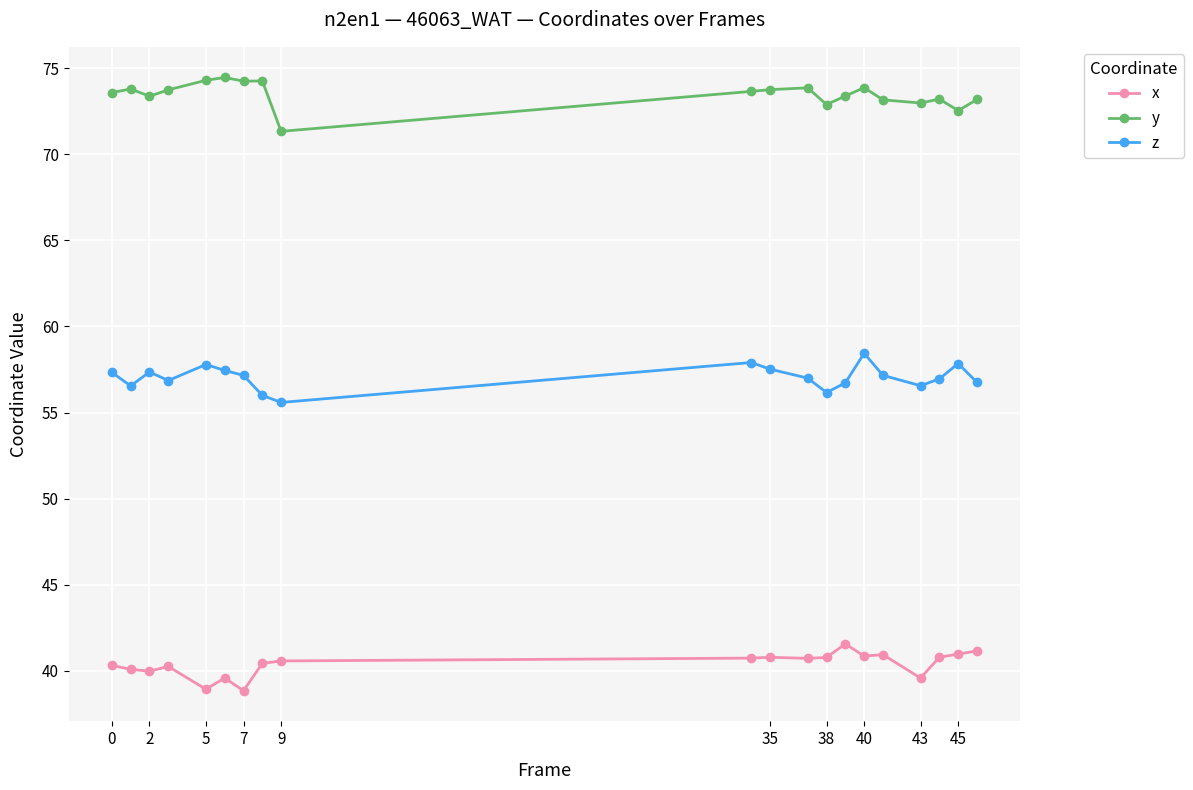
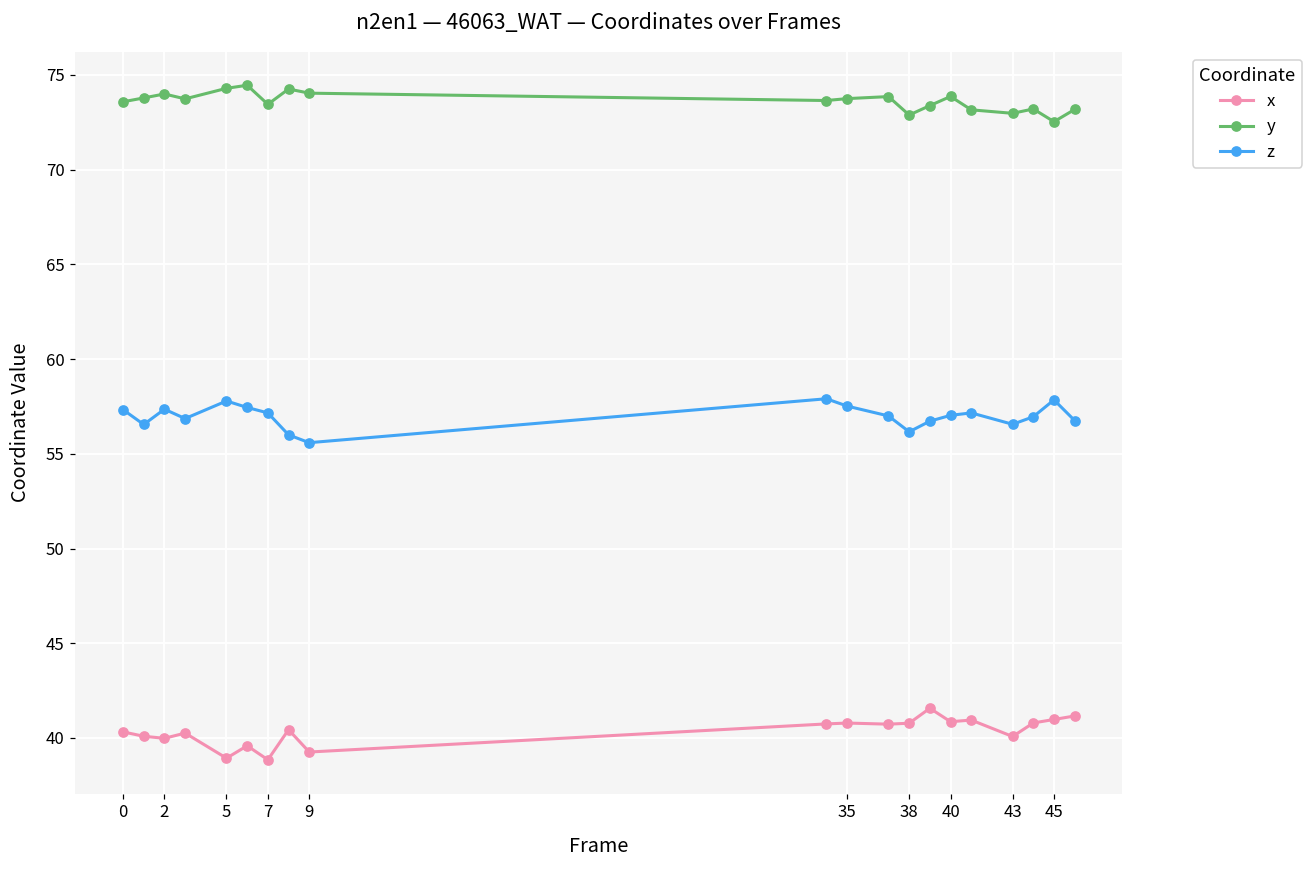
y, 2: 73.4 -> 74.0
y, 7: 74.2 -> 73.4
x, 9: 40.6 -> 39.3
y, 9: 71.3 -> 74.0
z, 40: 58.4 -> 57.0
x, 43: 39.6 -> 40.1
